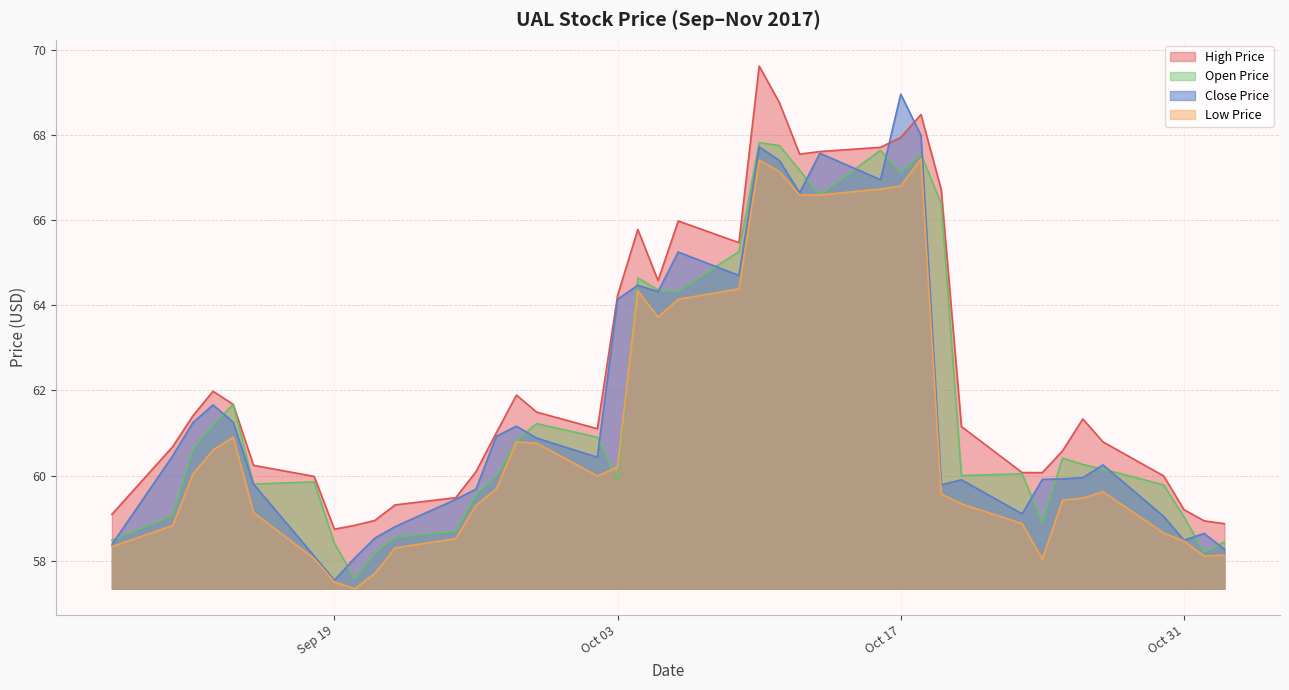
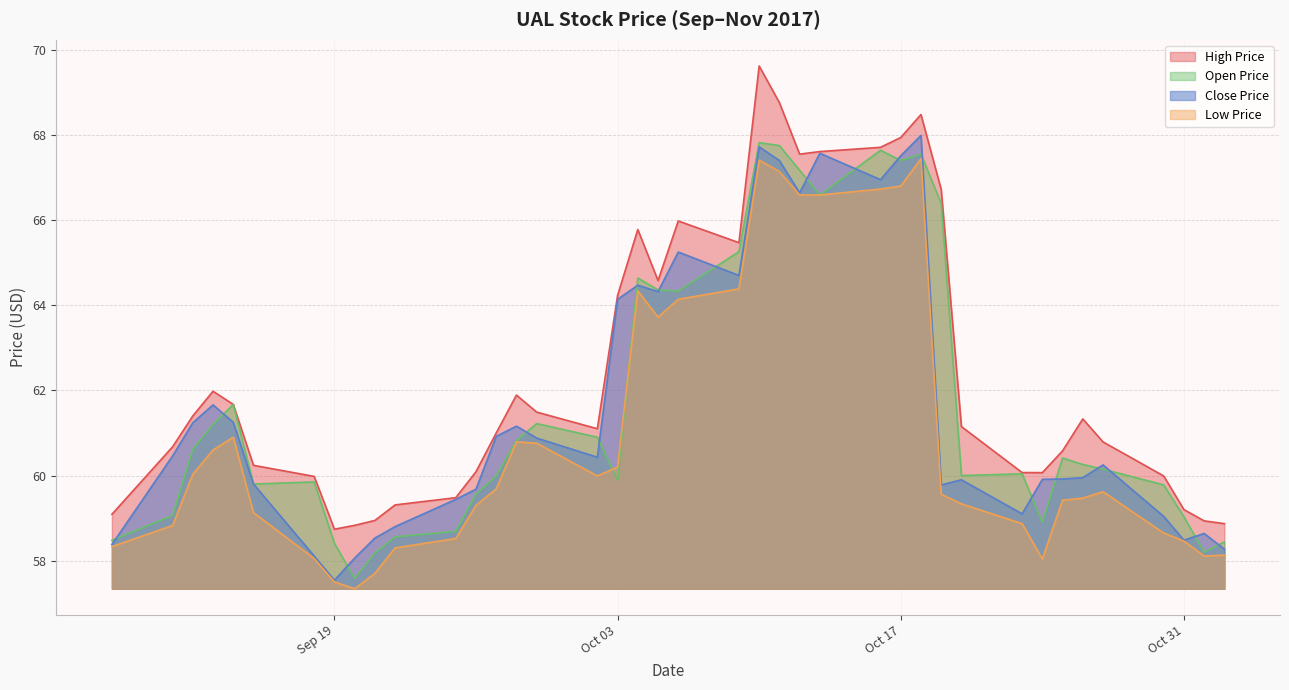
Open Price, Oct 17: 67.1 -> 67.4
Close Price, Oct 17: 69.0 -> 67.5
